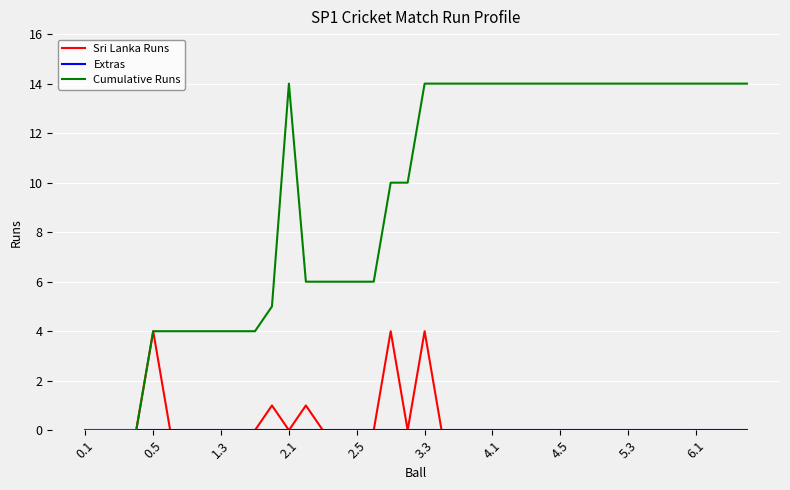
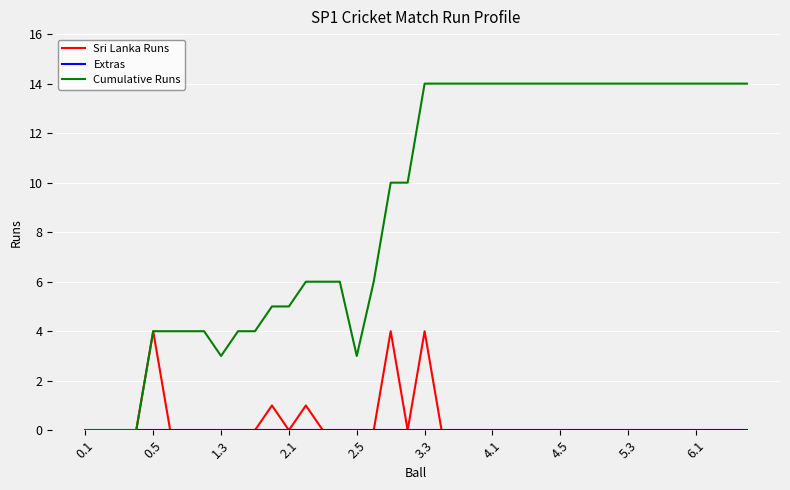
Cumulative Runs, 1.3: 4 -> 3
Cumulative Runs, 2.1: 14 -> 5
Cumulative Runs, 2.5: 6 -> 3
